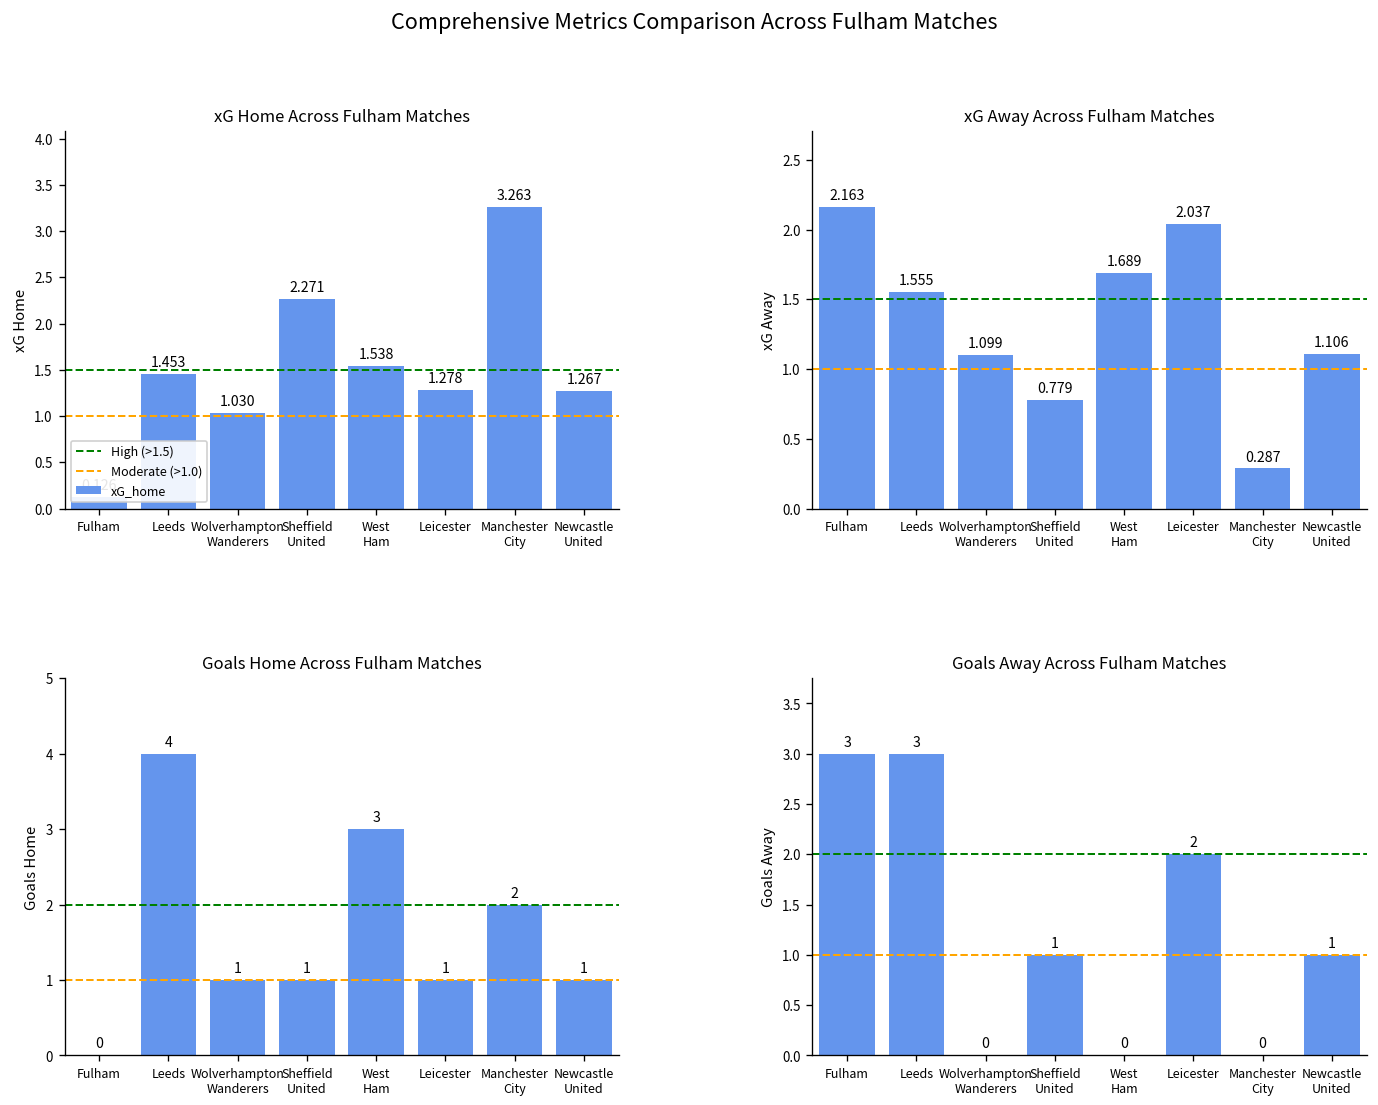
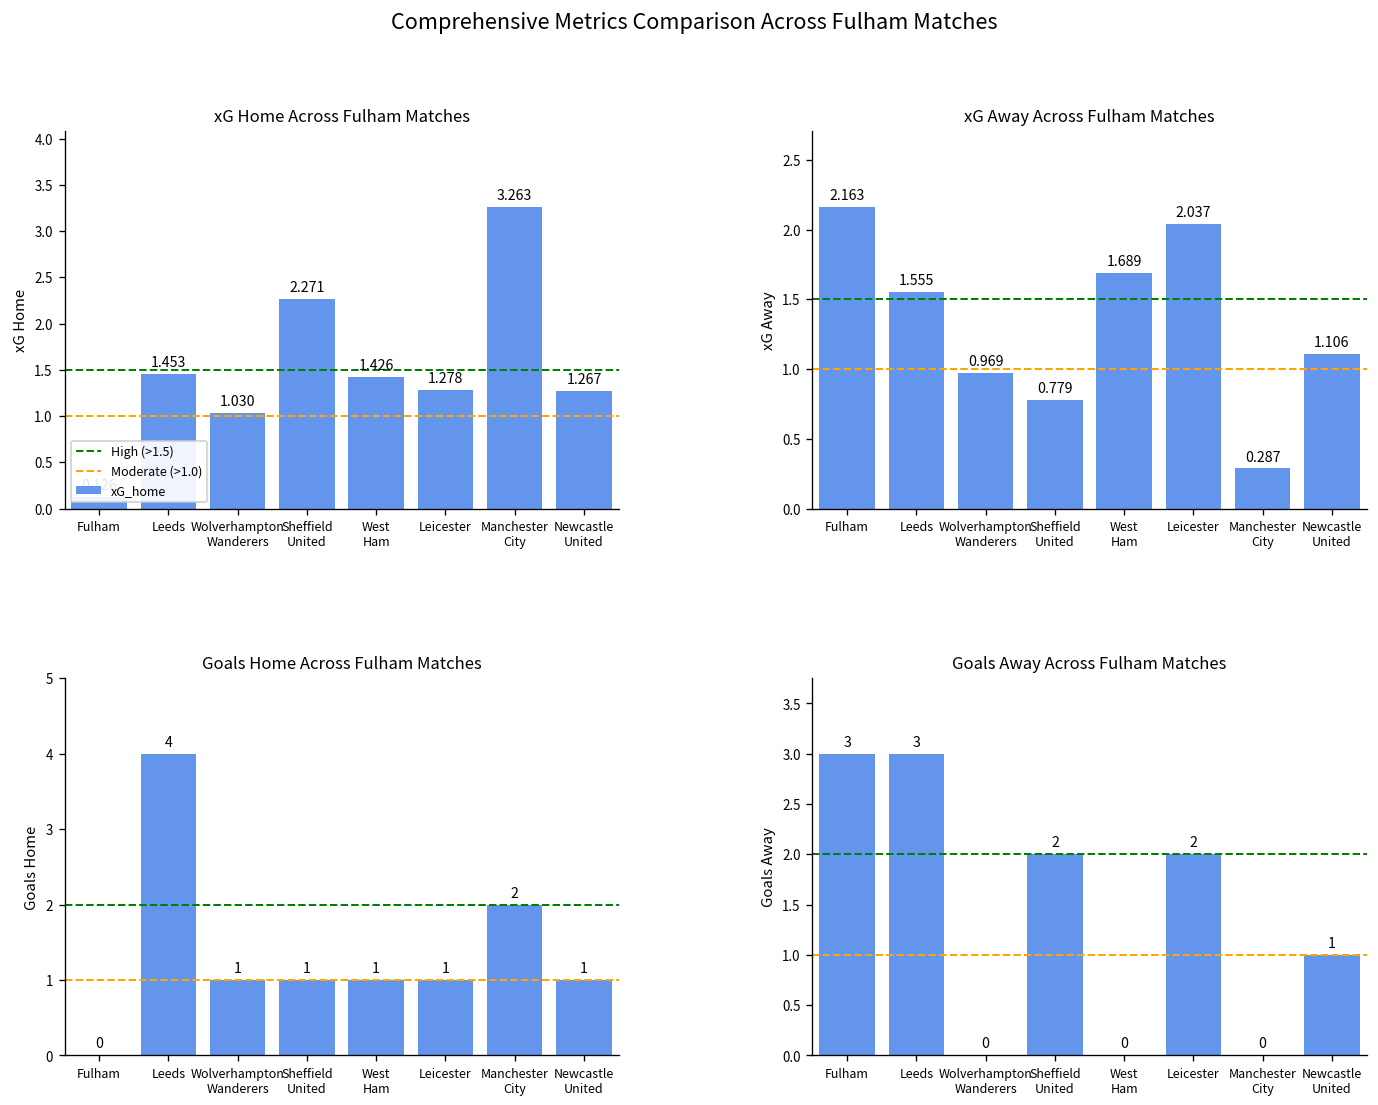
xG Home Across Fulham Matches, West Ham: 1.538 -> 1.426
xG Away Across Fulham Matches, Wolverhampton Wanderers: 1.099 -> 0.969
Goals Home Across Fulham Matches, West Ham: 3 -> 1
Goals Away Across Fulham Matches, Sheffield United: 1 -> 2
